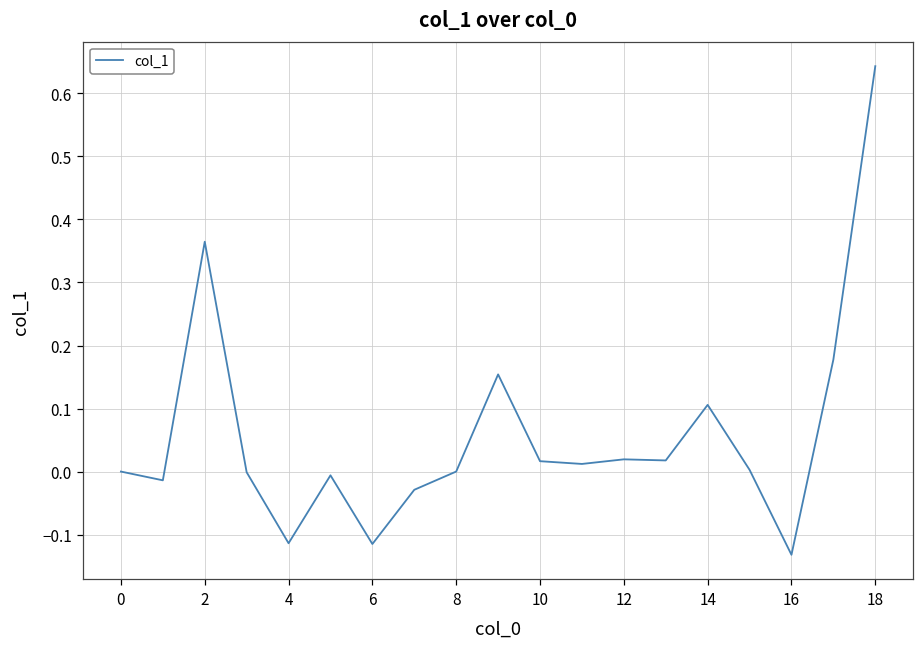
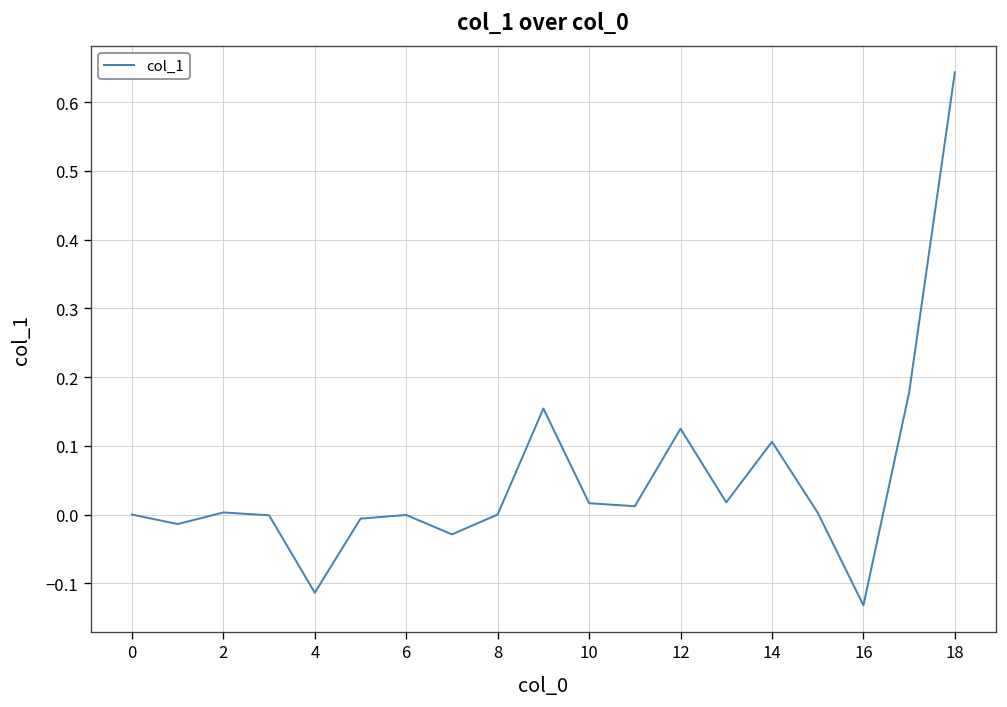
2: 0.36 -> 0.00
6: -0.11 -> 0.00
12: 0.02 -> 0.12
